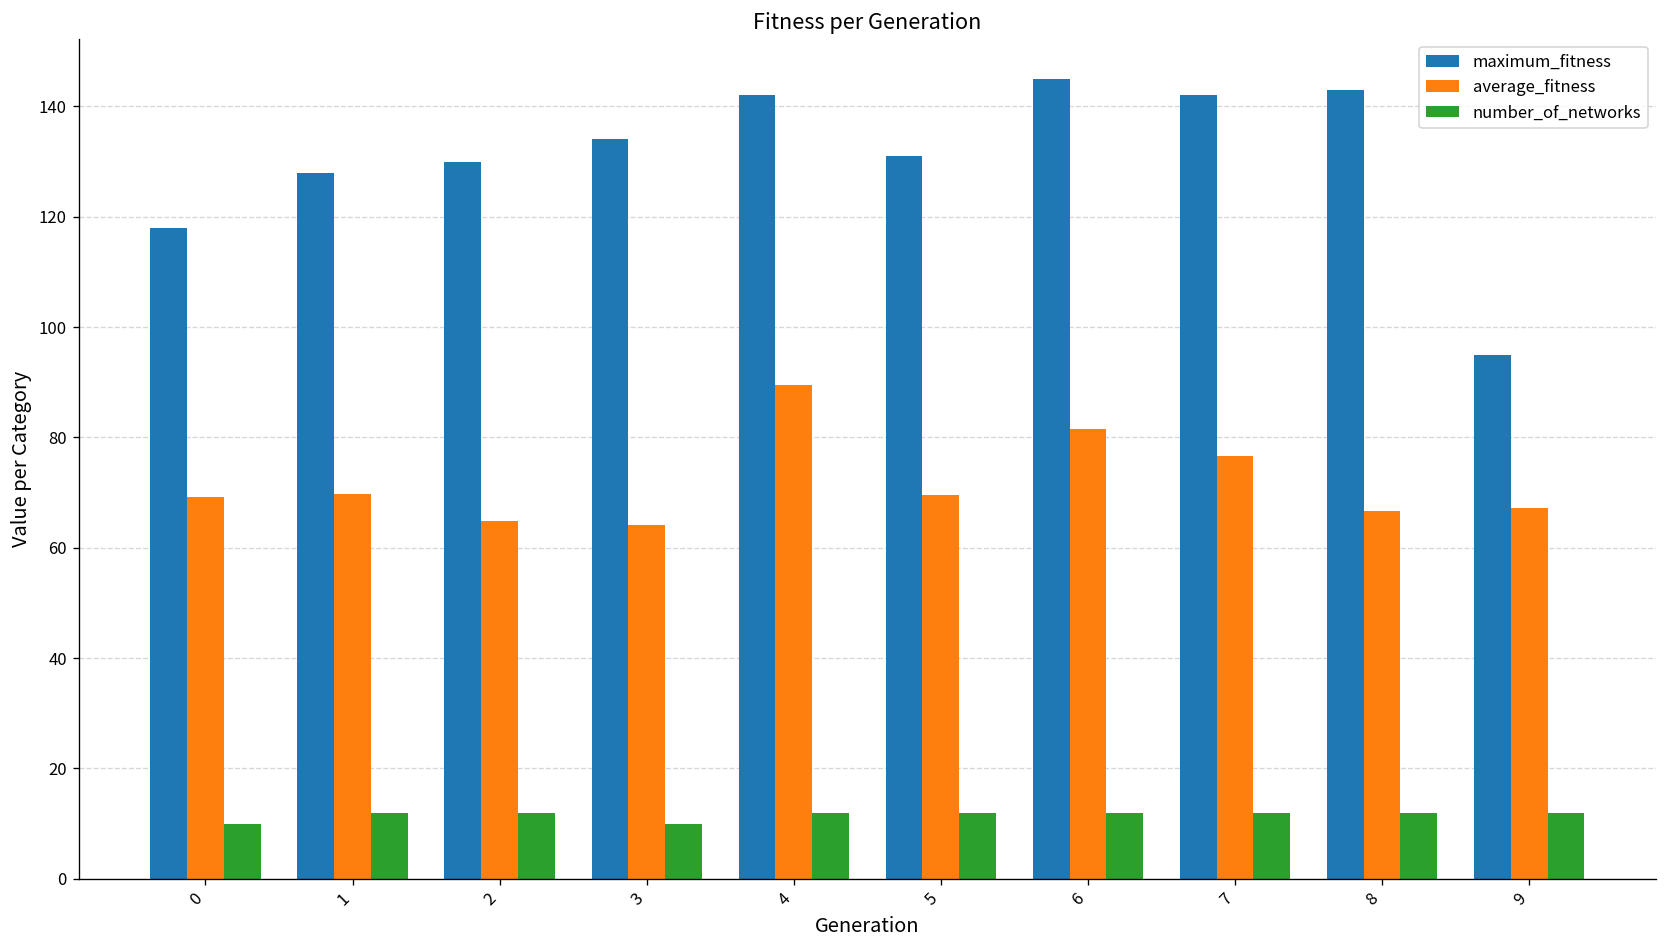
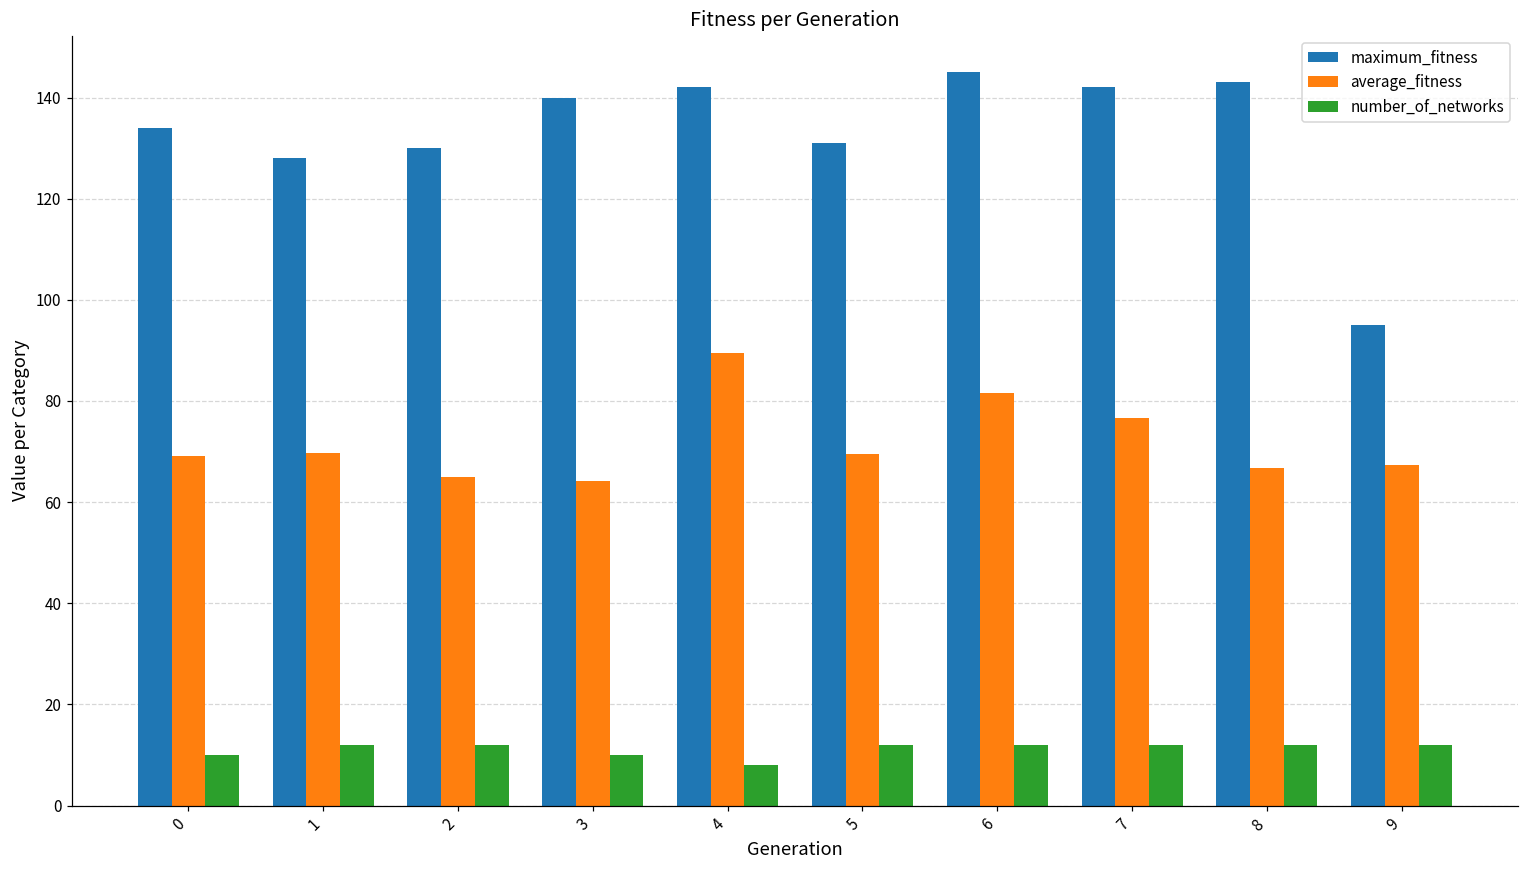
maximum_fitness, 0: 118 -> 134
maximum_fitness, 3: 134 -> 140
number_of_networks, 4: 12 -> 8
